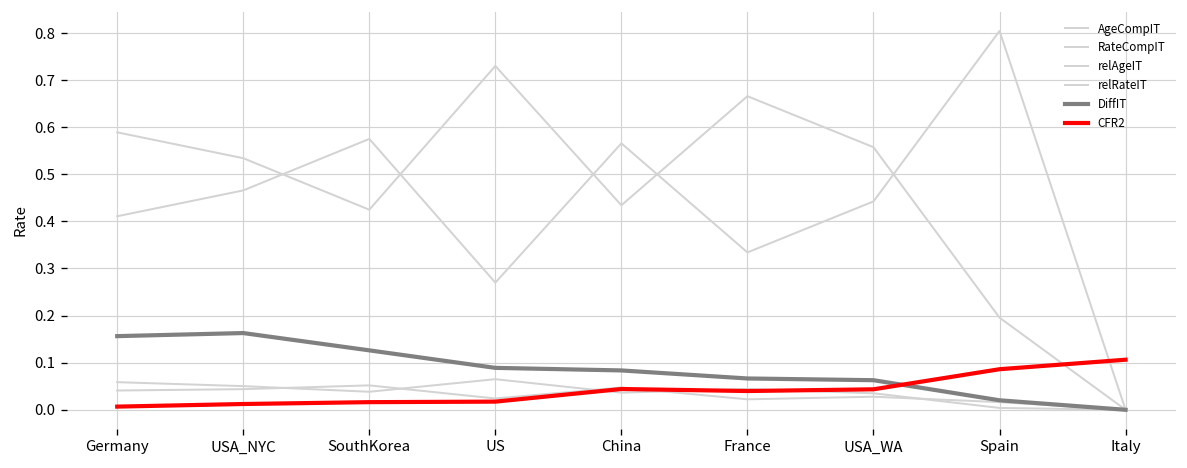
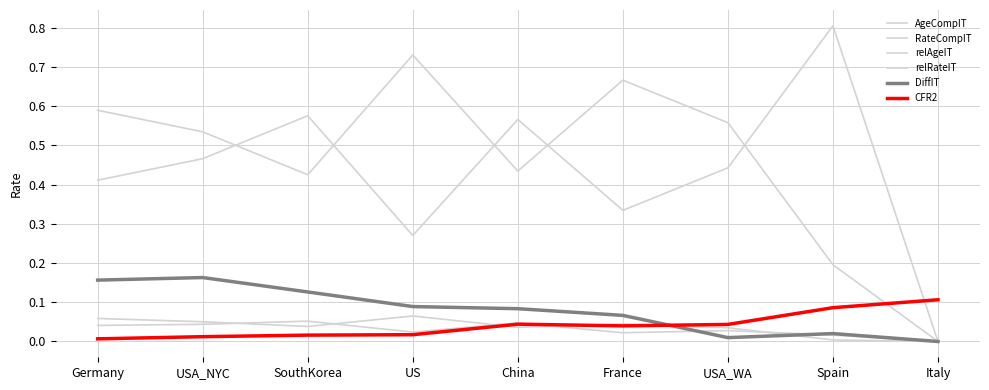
DiffIT, USA_WA: 0.06 -> 0.01
